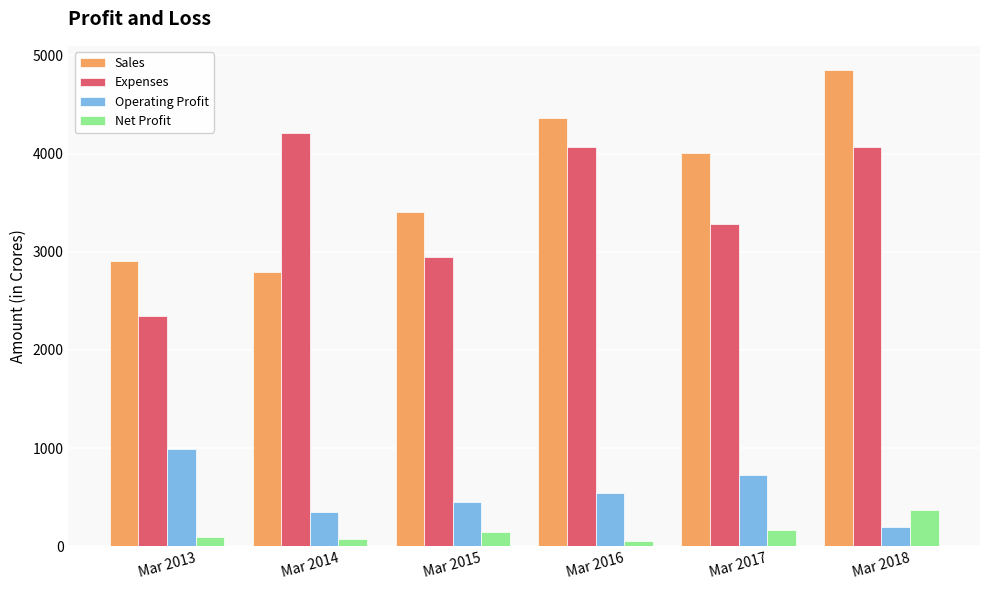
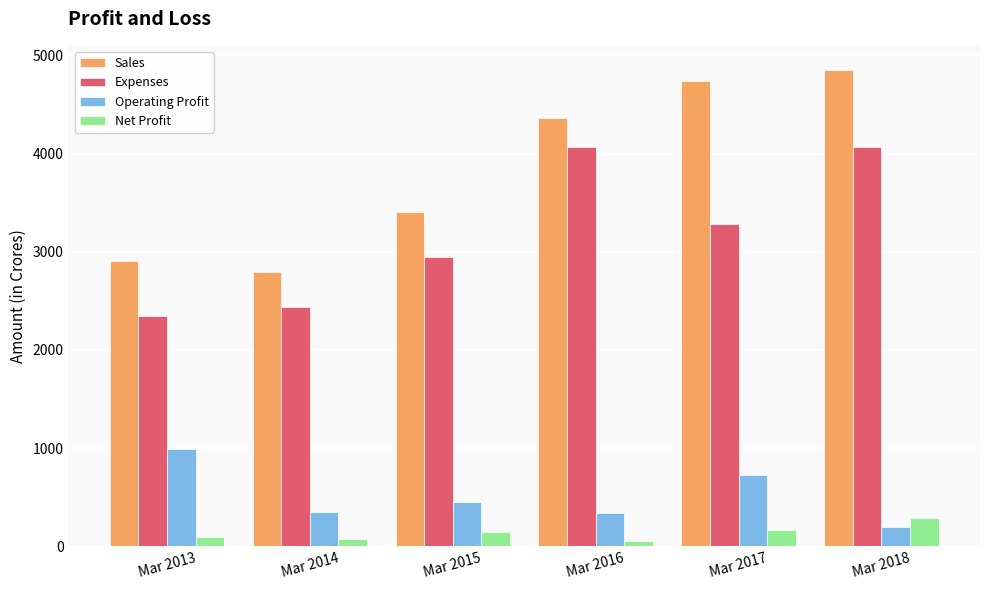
Expenses, Mar 2014: 4200 -> 2400
Operating Profit, Mar 2016: 500 -> 300
Sales, Mar 2017: 4000 -> 4700
Net Profit, Mar 2018: 400 -> 300
